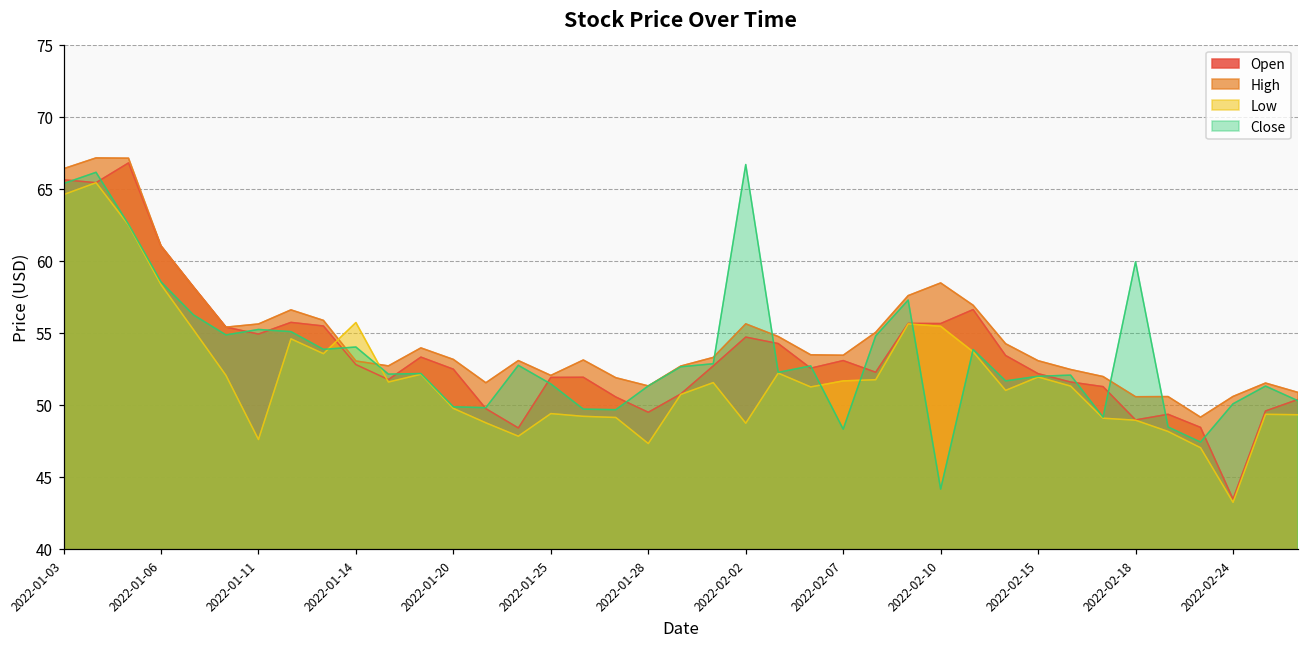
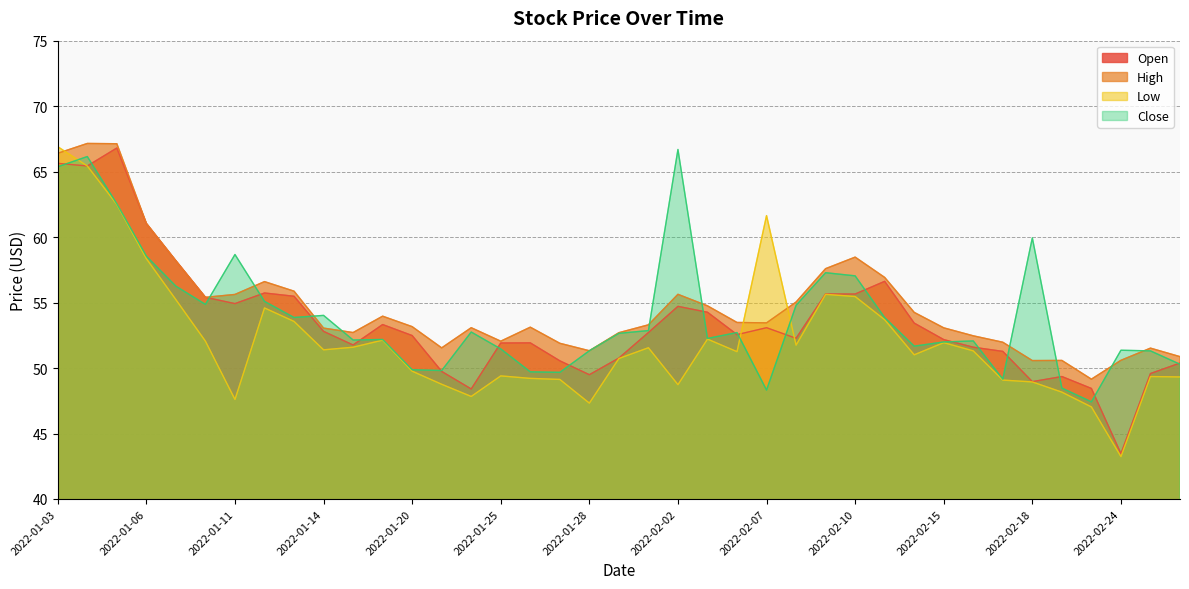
Low, 2022-01-03: 64.6 -> 66.9
Close, 2022-01-11: 55.2 -> 58.7
Low, 2022-01-14: 55.7 -> 51.4
Low, 2022-02-07: 51.7 -> 61.6
Close, 2022-02-10: 44.2 -> 57.0
Close, 2022-02-24: 50.1 -> 51.4
